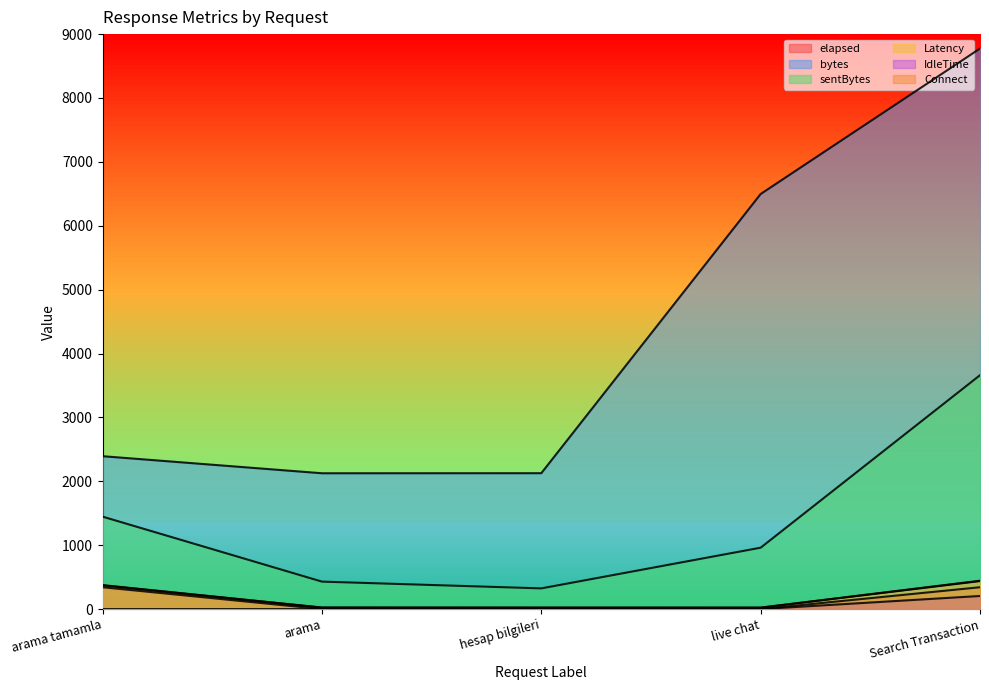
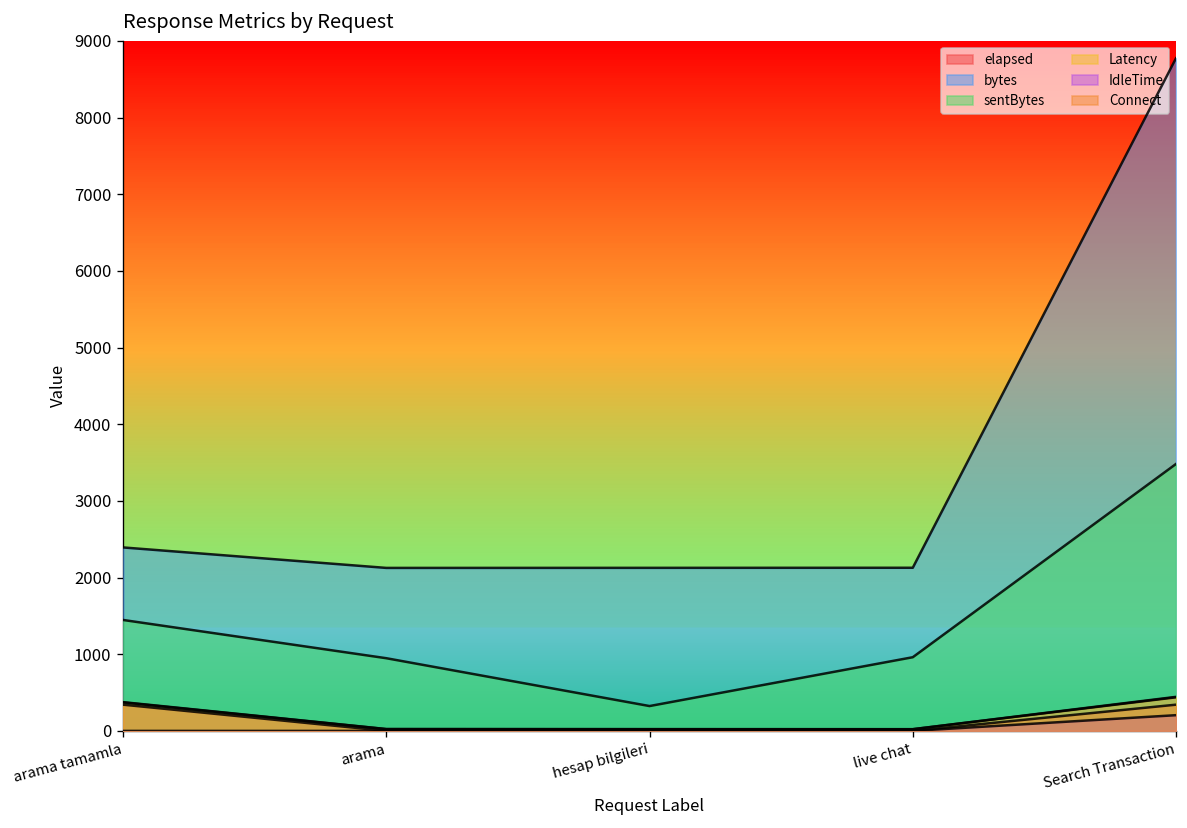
sentBytes, arama: 400 -> 900
bytes, live chat: 6500 -> 2100
sentBytes, Search Transaction: 3700 -> 3500
